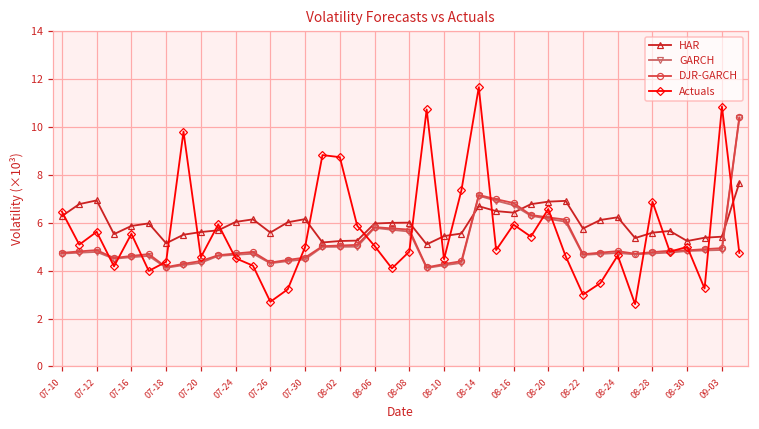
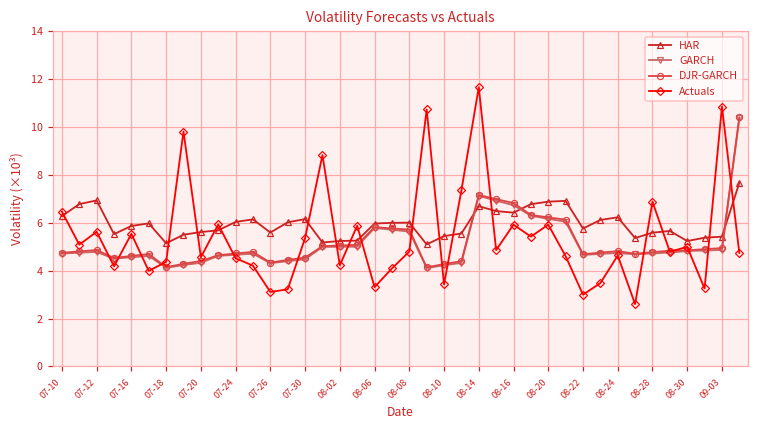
Actuals, 07-26: 2.7 -> 3.1
Actuals, 07-30: 5.0 -> 5.4
Actuals, 08-02: 8.7 -> 4.2
Actuals, 08-06: 5.0 -> 3.3
Actuals, 08-10: 4.5 -> 3.4
Actuals, 08-20: 6.6 -> 5.9
